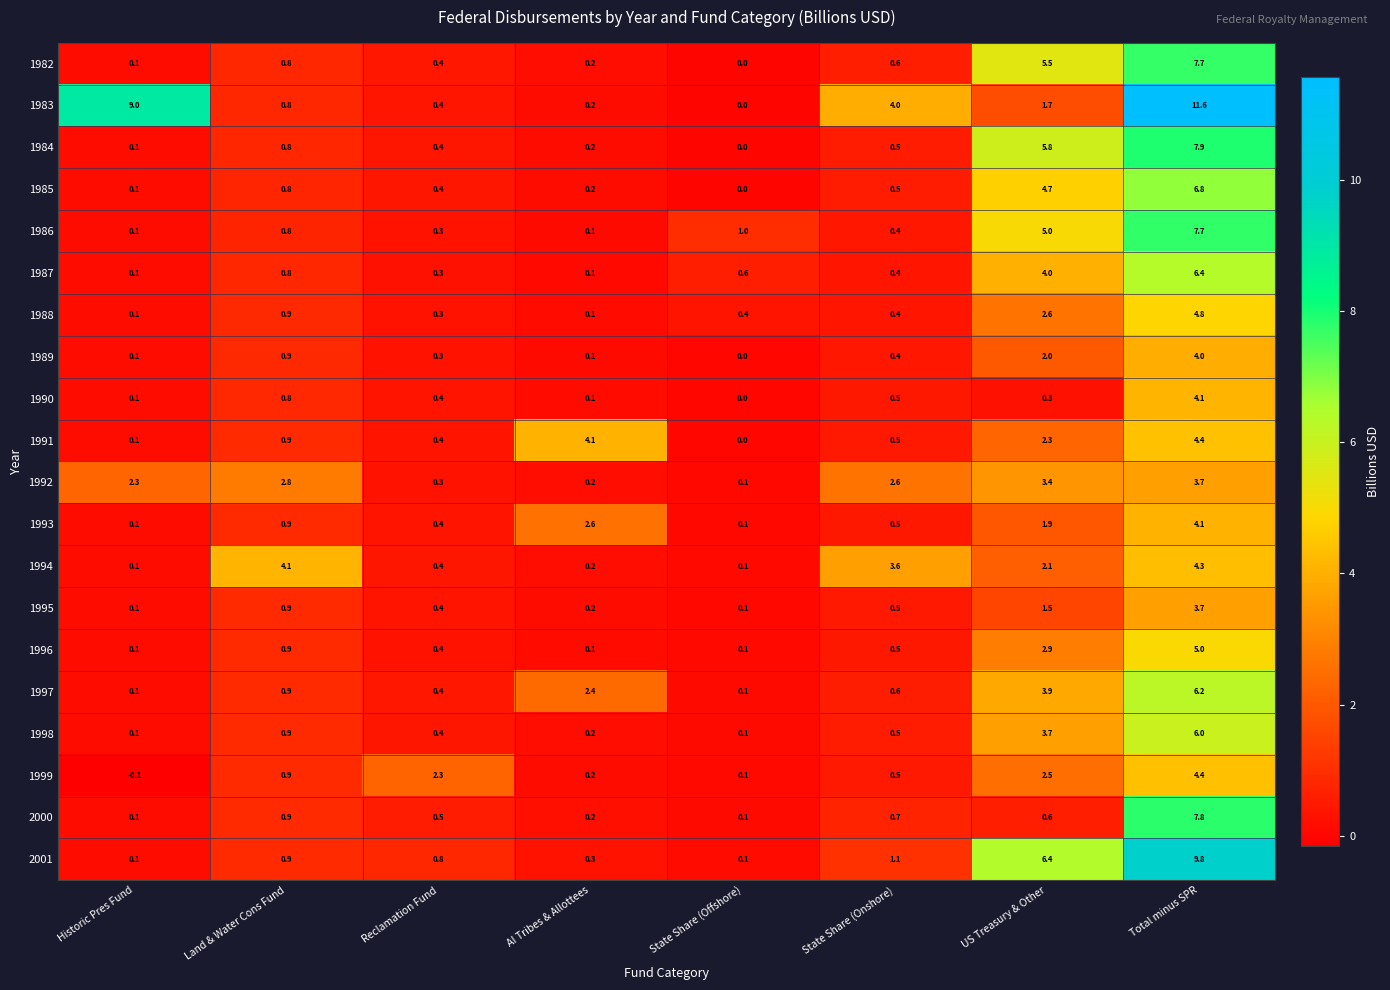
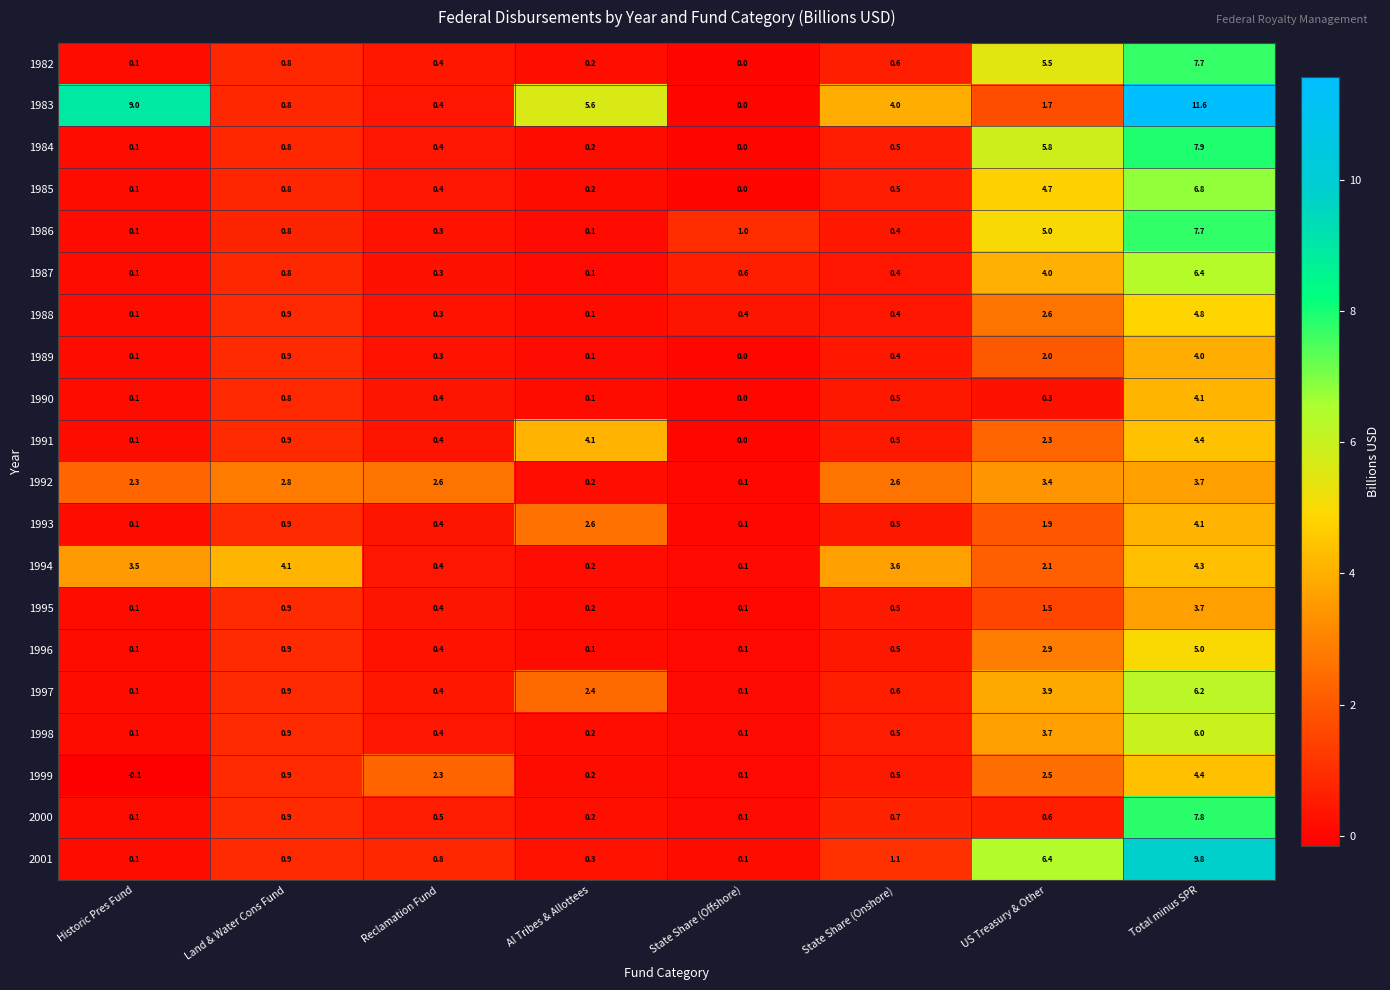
1983, AI Tribes & Allottees: 0.2 -> 5.6
1992, Reclamation Fund: 0.3 -> 2.6
1994, Historic Pres Fund: 0.1 -> 3.5
